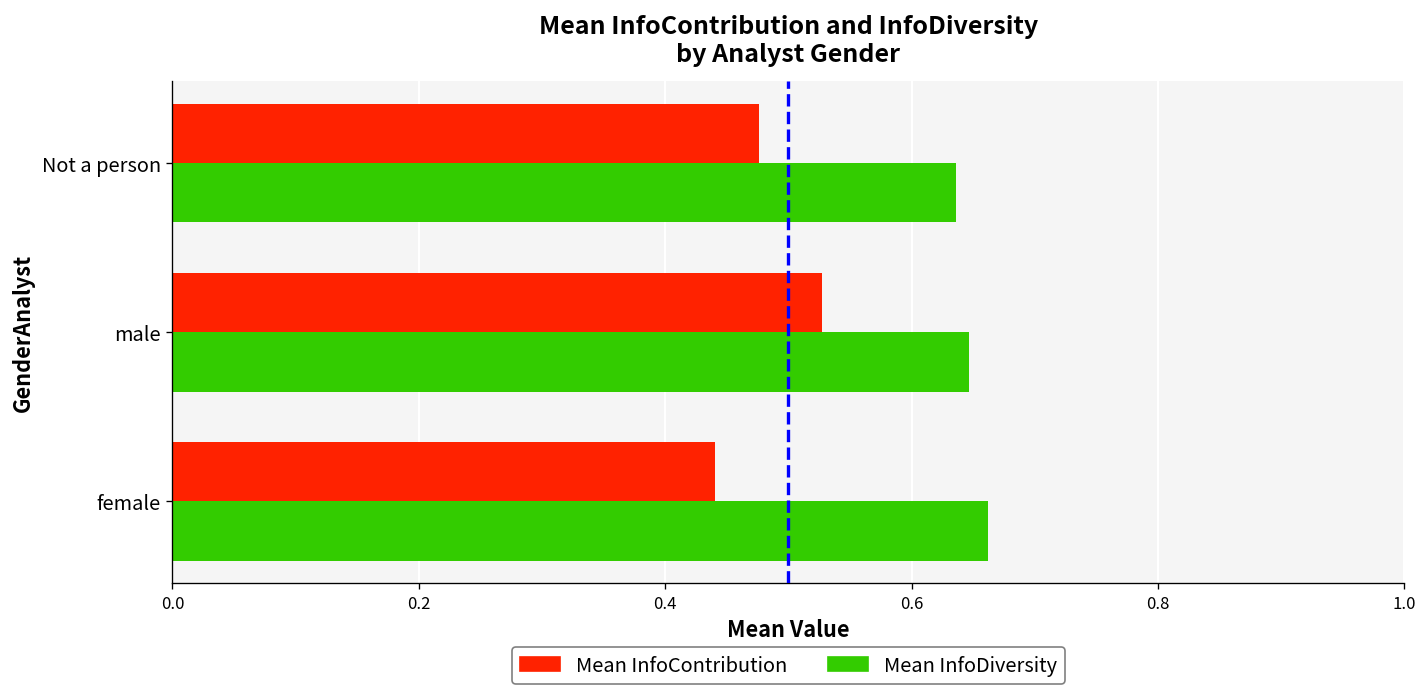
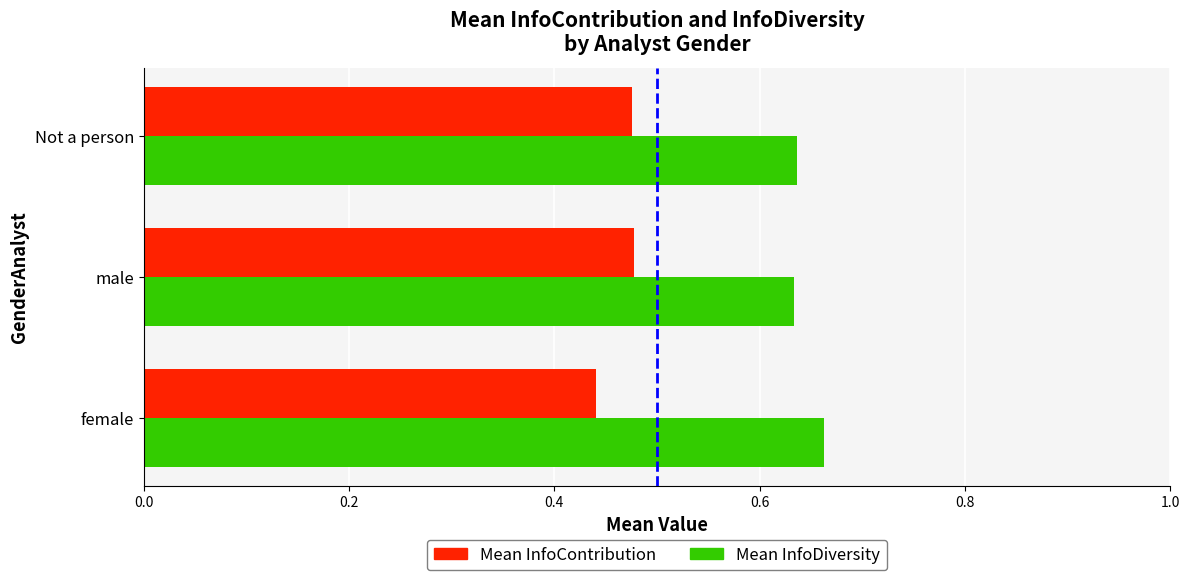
Mean InfoContribution, male: 0.527 -> 0.478
Mean InfoDiversity, male: 0.647 -> 0.634
